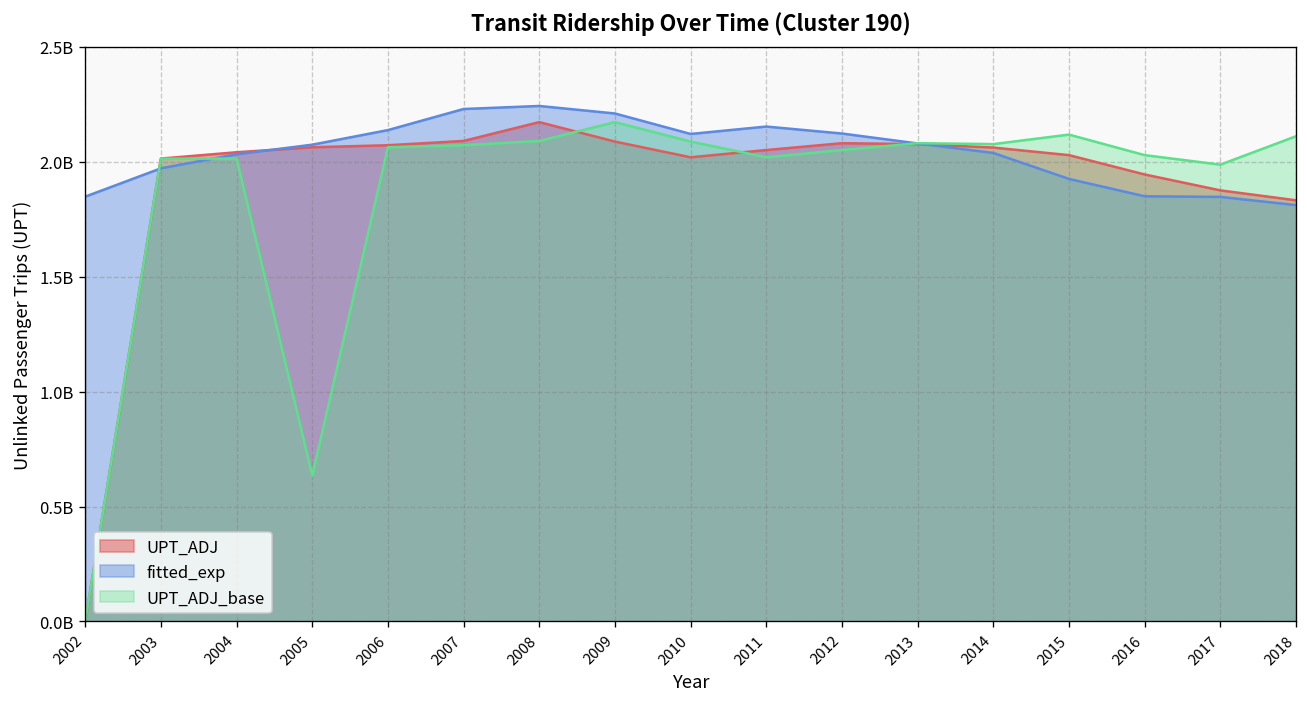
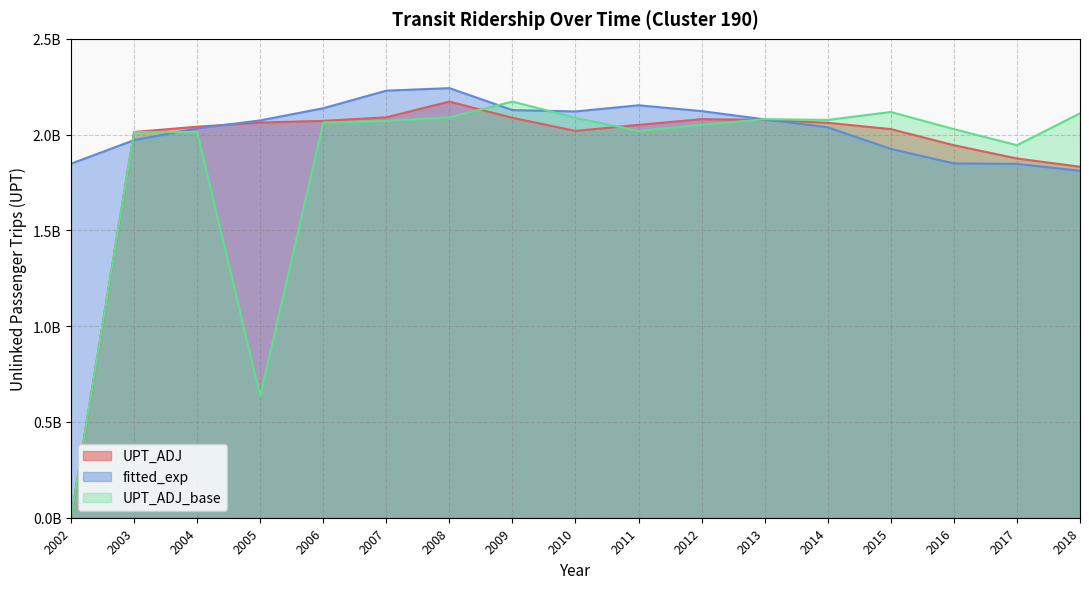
fitted_exp, 2009: 2210000000 -> 2130000000
UPT_ADJ_base, 2017: 1990000000 -> 1940000000
